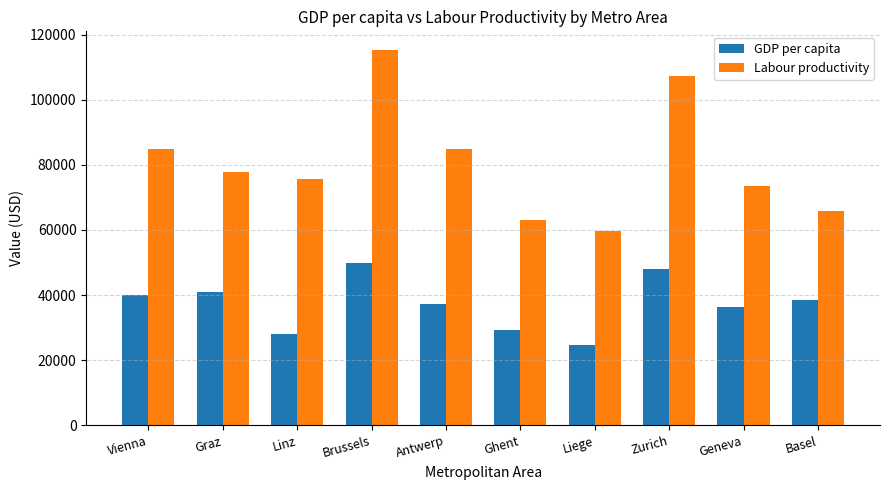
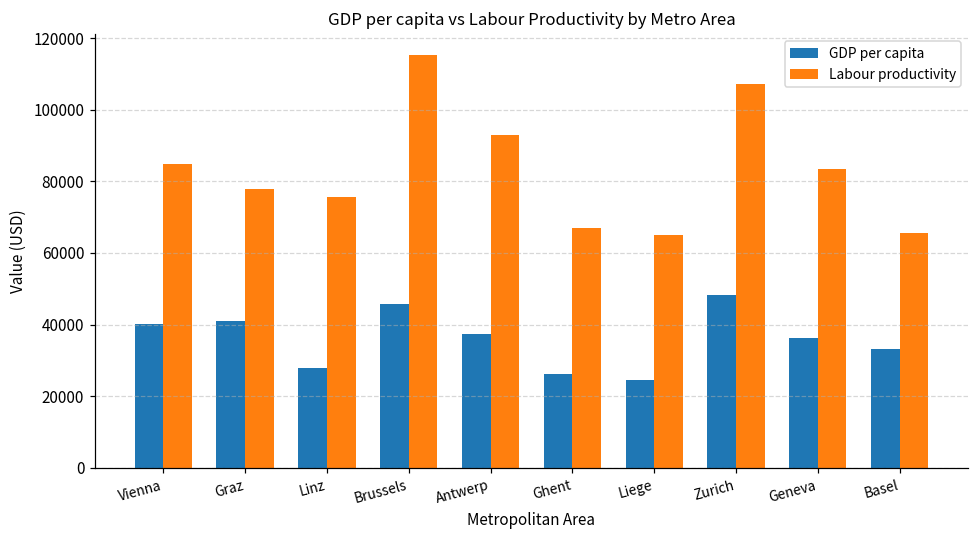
GDP per capita, Brussels: 50000 -> 46000
Labour productivity, Antwerp: 85000 -> 93000
GDP per capita, Ghent: 29000 -> 26000
Labour productivity, Ghent: 63000 -> 67000
Labour productivity, Liege: 60000 -> 65000
Labour productivity, Geneva: 74000 -> 84000
GDP per capita, Basel: 39000 -> 33000
